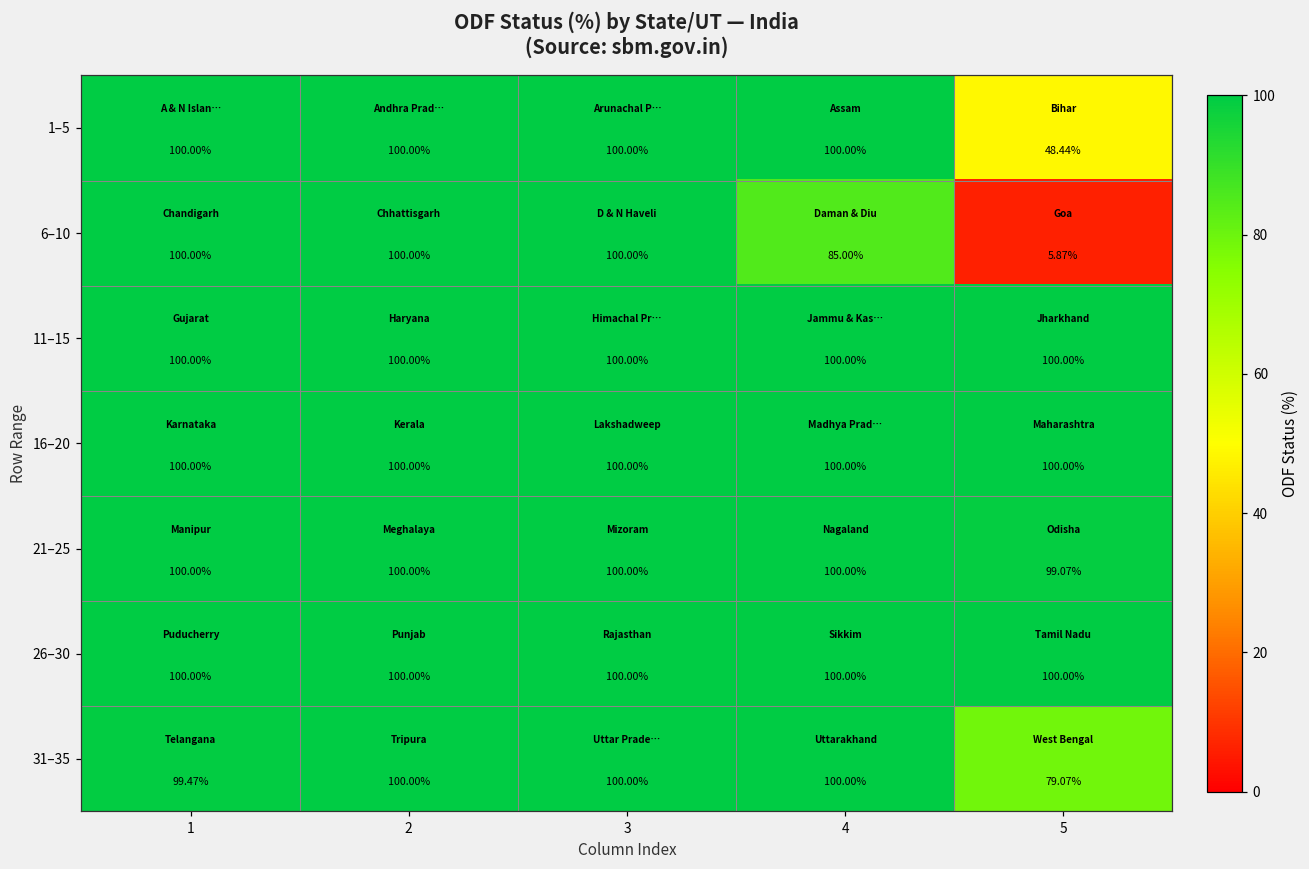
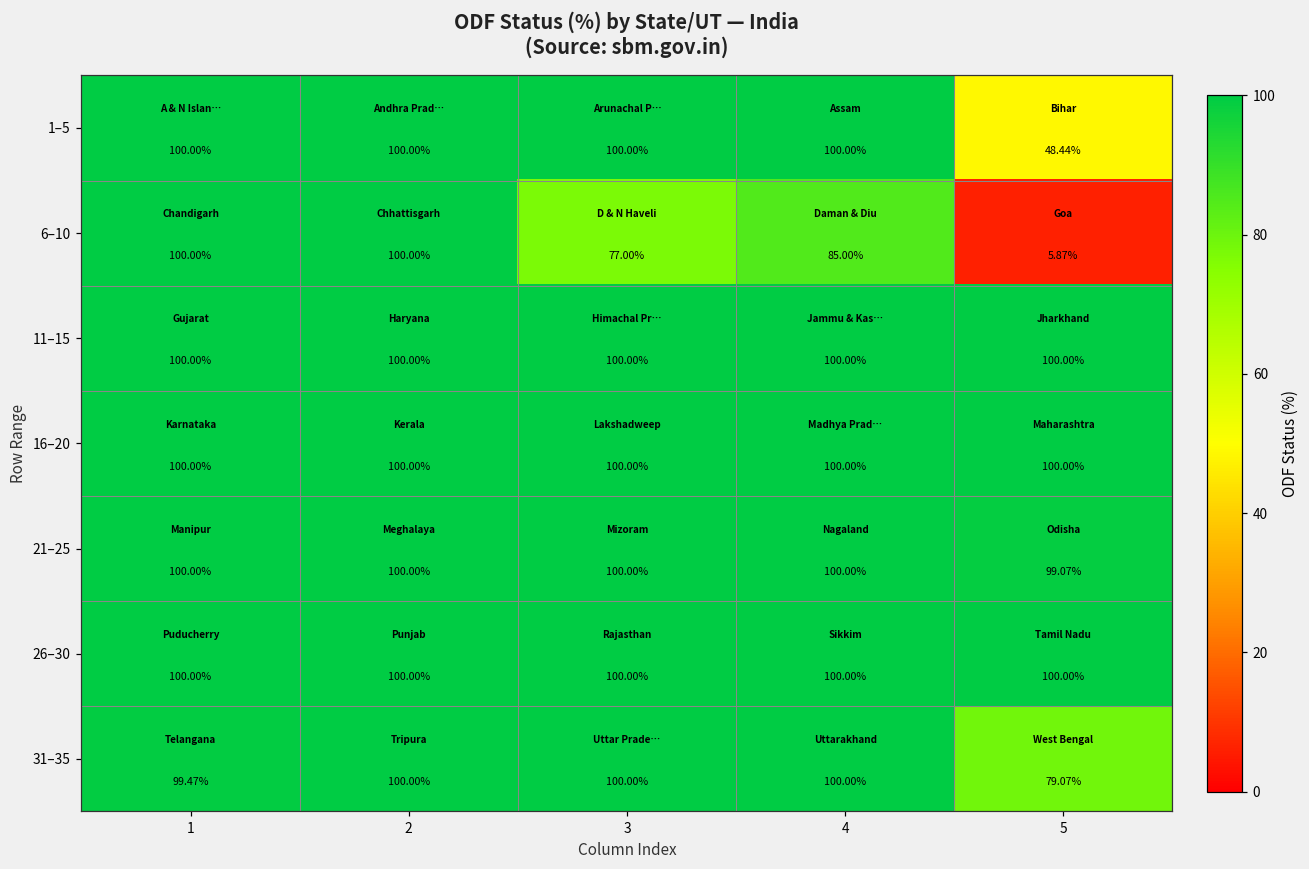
6–10, 3: 100.00% -> 77.00%
